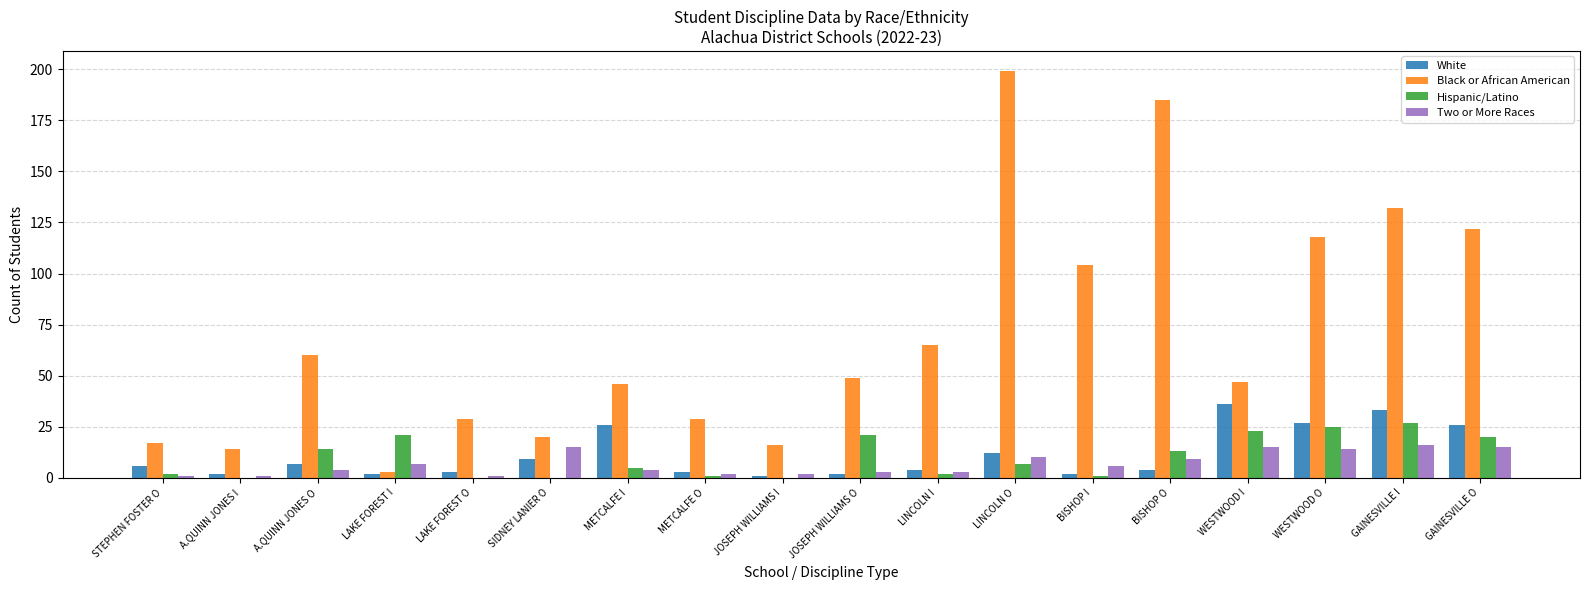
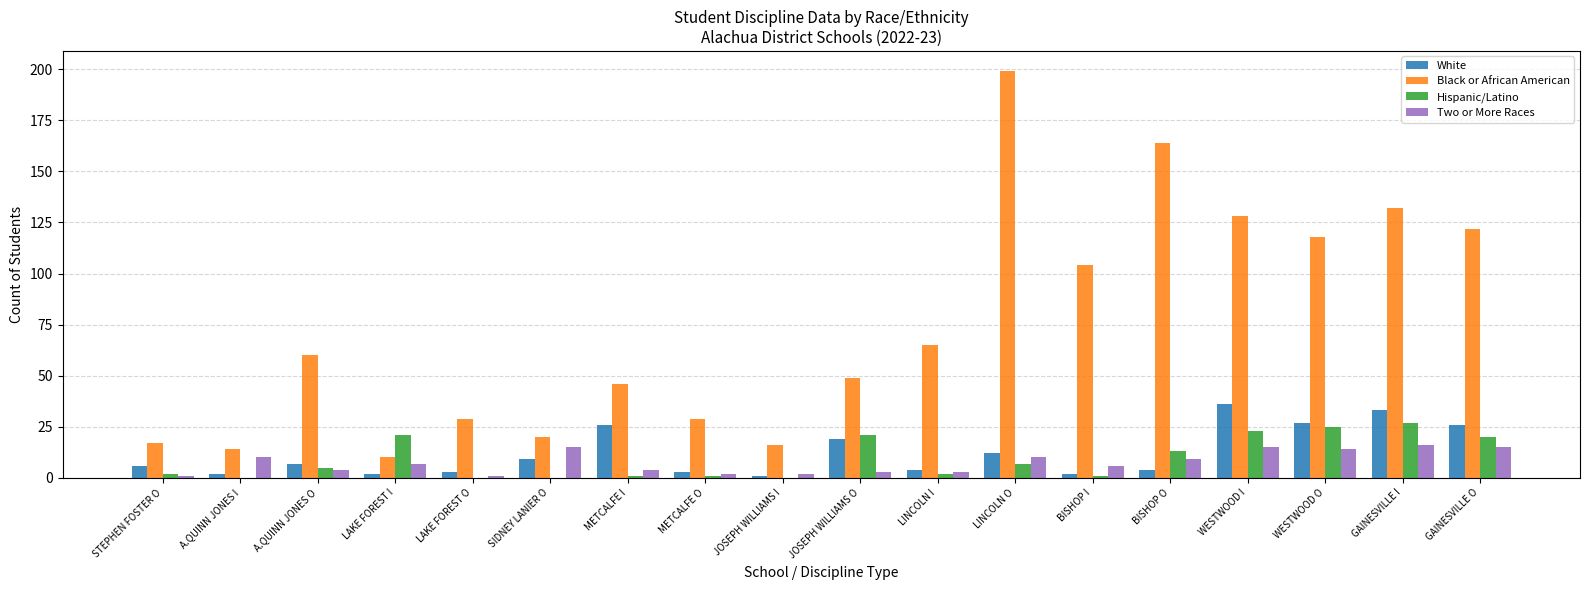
Two or More Races, A.QUINN JONES I: 1 -> 10
Hispanic/Latino, A.QUINN JONES O: 14 -> 5
Black or African American, LAKE FOREST I: 3 -> 10
Hispanic/Latino, METCALFE I: 5 -> 1
White, JOSEPH WILLIAMS O: 2 -> 19
Black or African American, BISHOP O: 185 -> 164
Black or African American, WESTWOOD I: 47 -> 128
